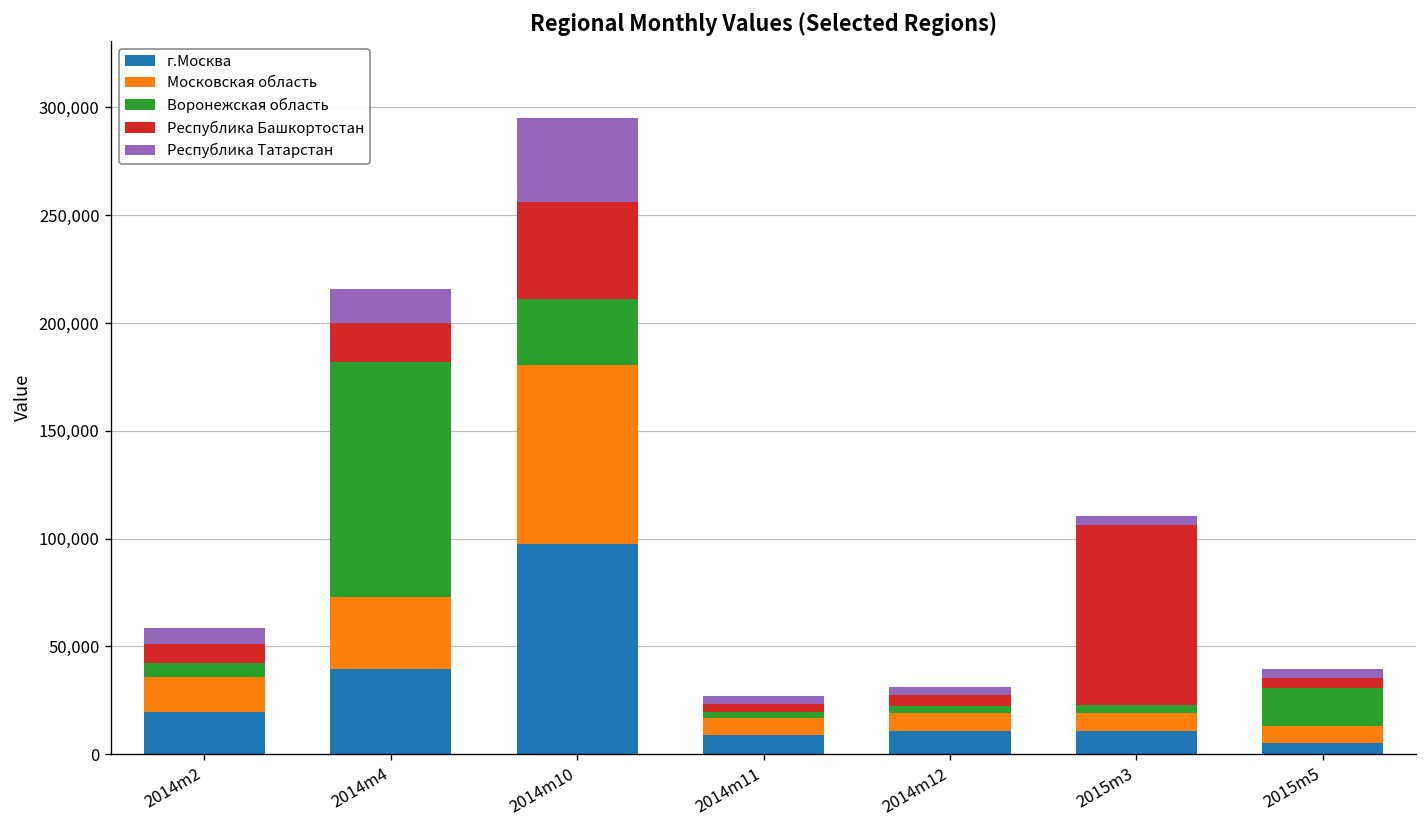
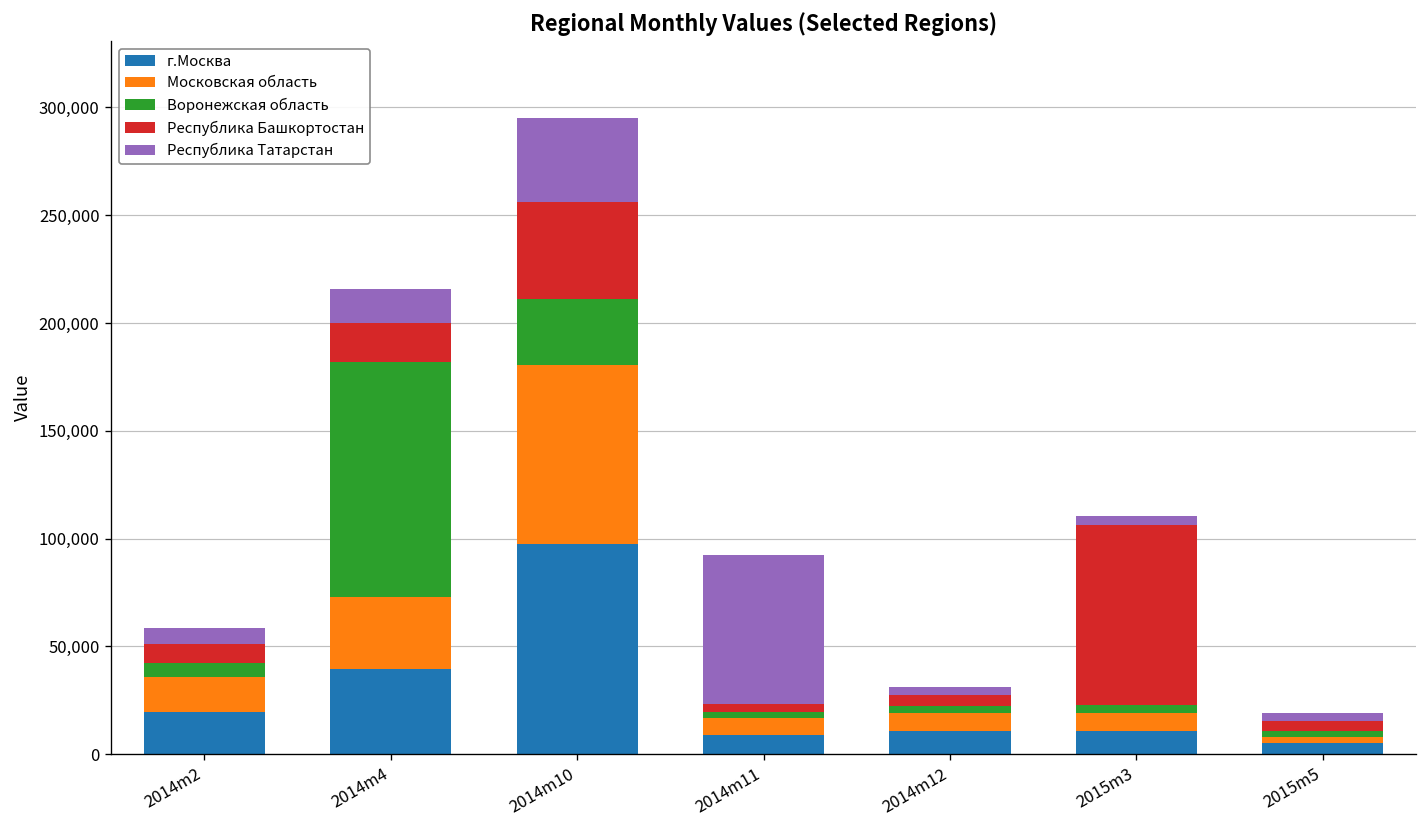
Республика Татарстан, 2014m11: 4,000 -> 69,000
Московская область, 2015m5: 8,000 -> 3,000
Воронежская область, 2015m5: 18,000 -> 3,000
